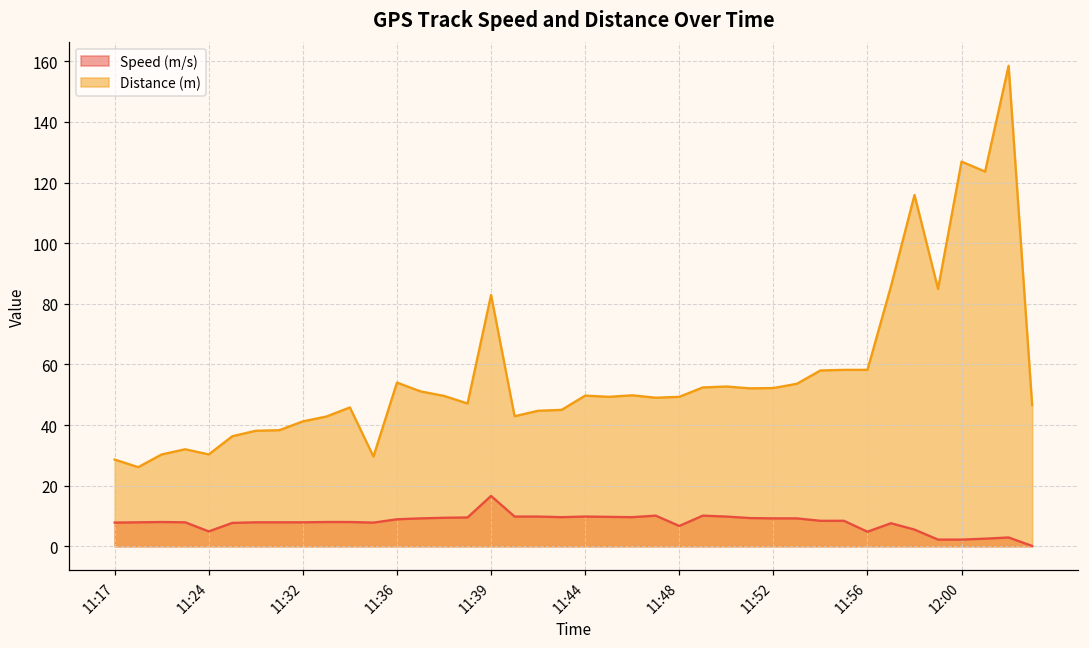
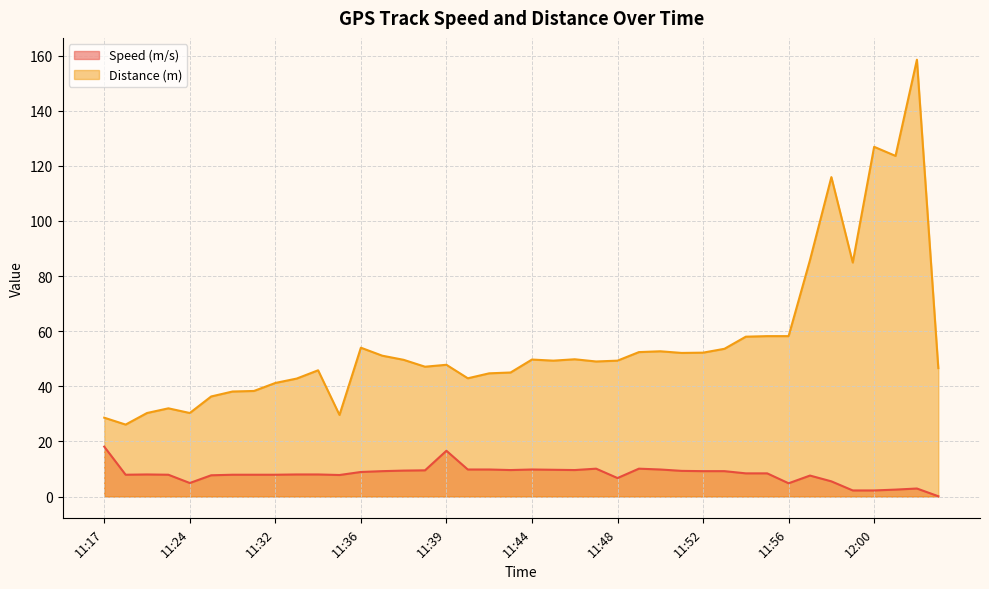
Speed (m/s), 11:17: 8 -> 18
Distance (m), 11:39: 83 -> 48
